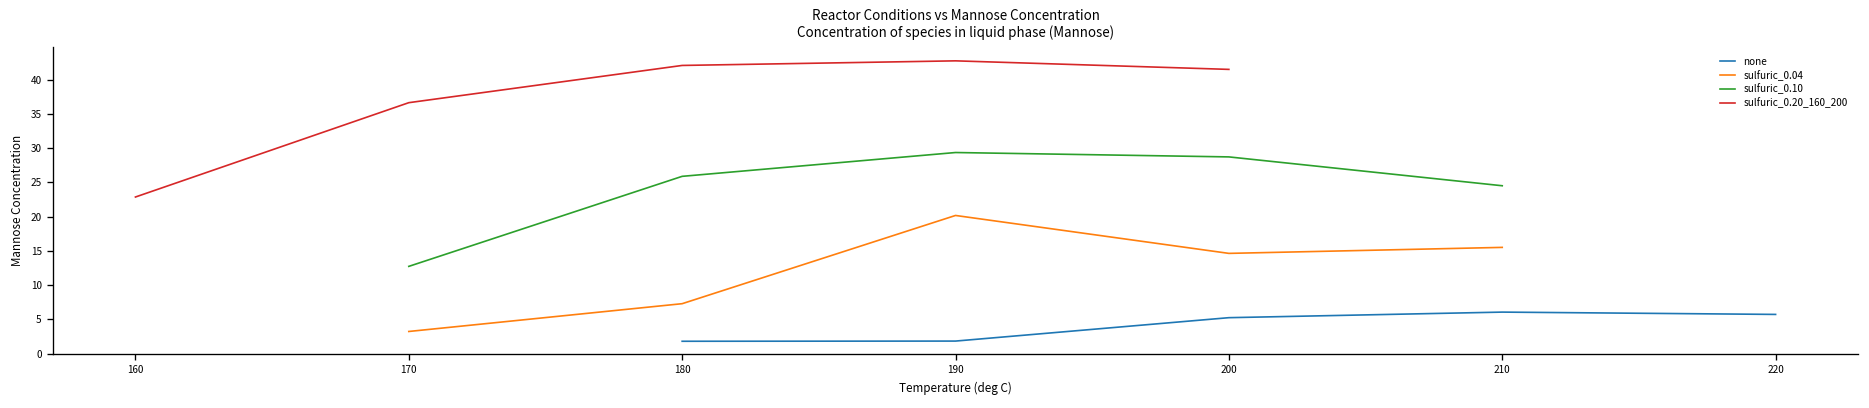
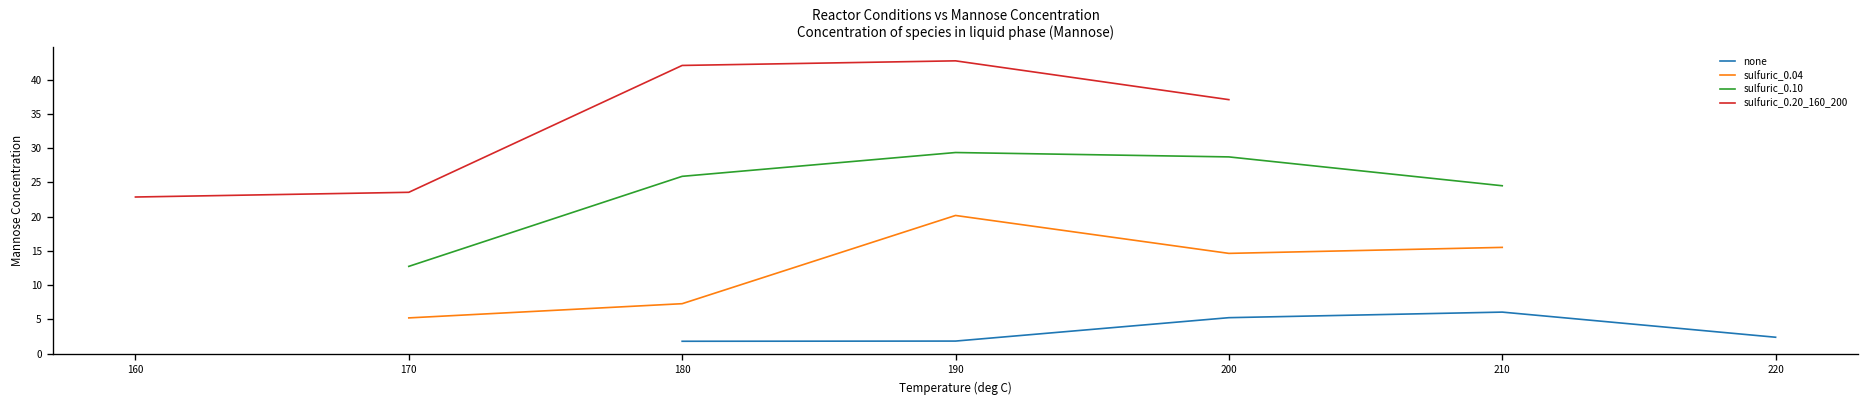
sulfuric_0.04, 170: 3 -> 5
sulfuric_0.20_160_200, 170: 37 -> 24
sulfuric_0.20_160_200, 200: 42 -> 37
none, 220: 6 -> 2
